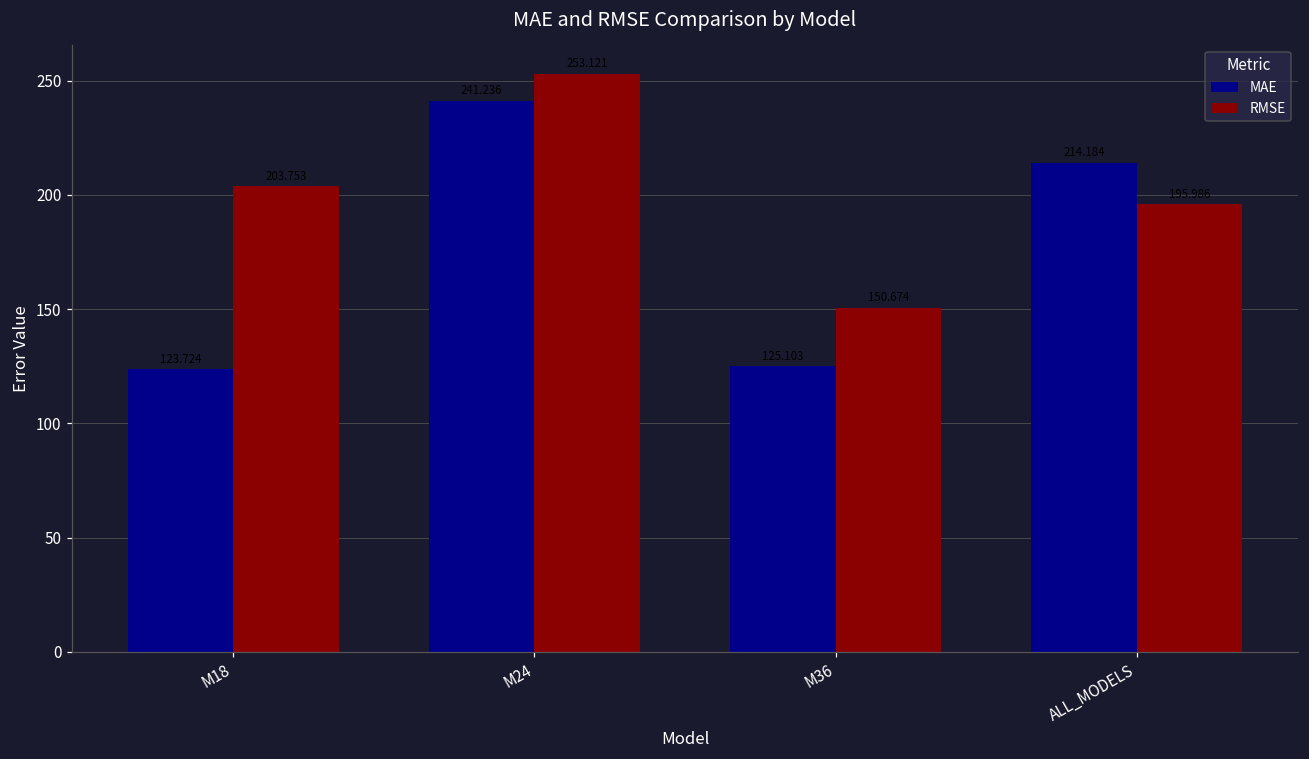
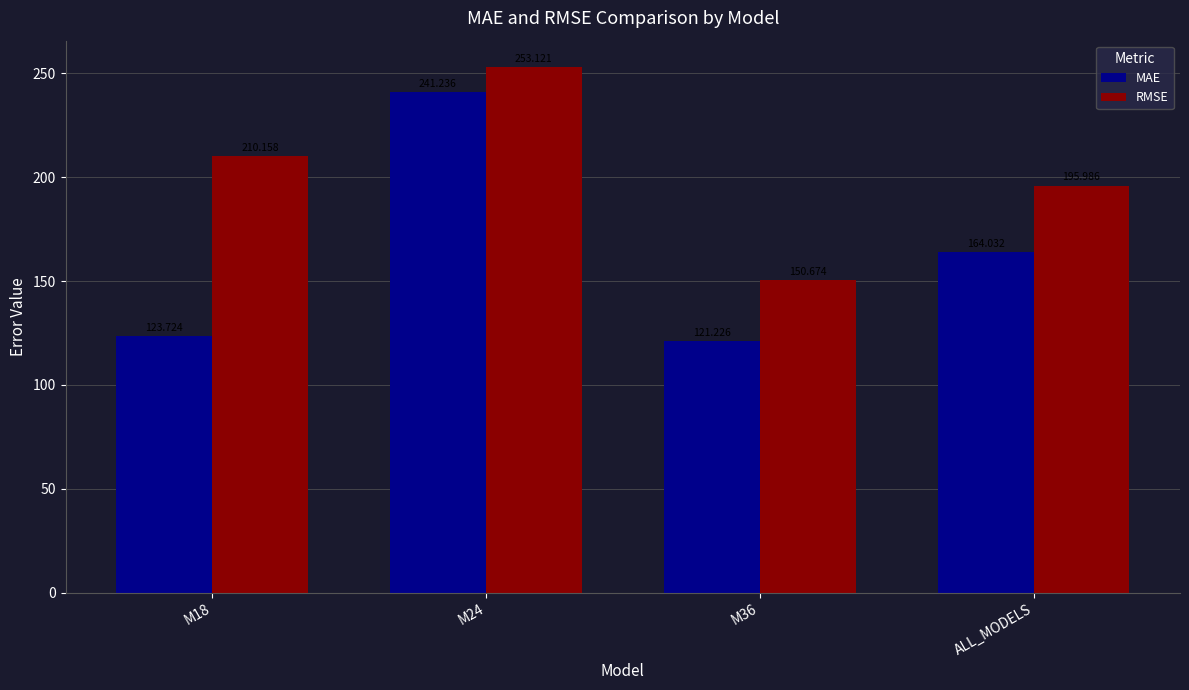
RMSE, M18: 204 -> 210
MAE, M36: 125 -> 121
MAE, ALL_MODELS: 214 -> 164
